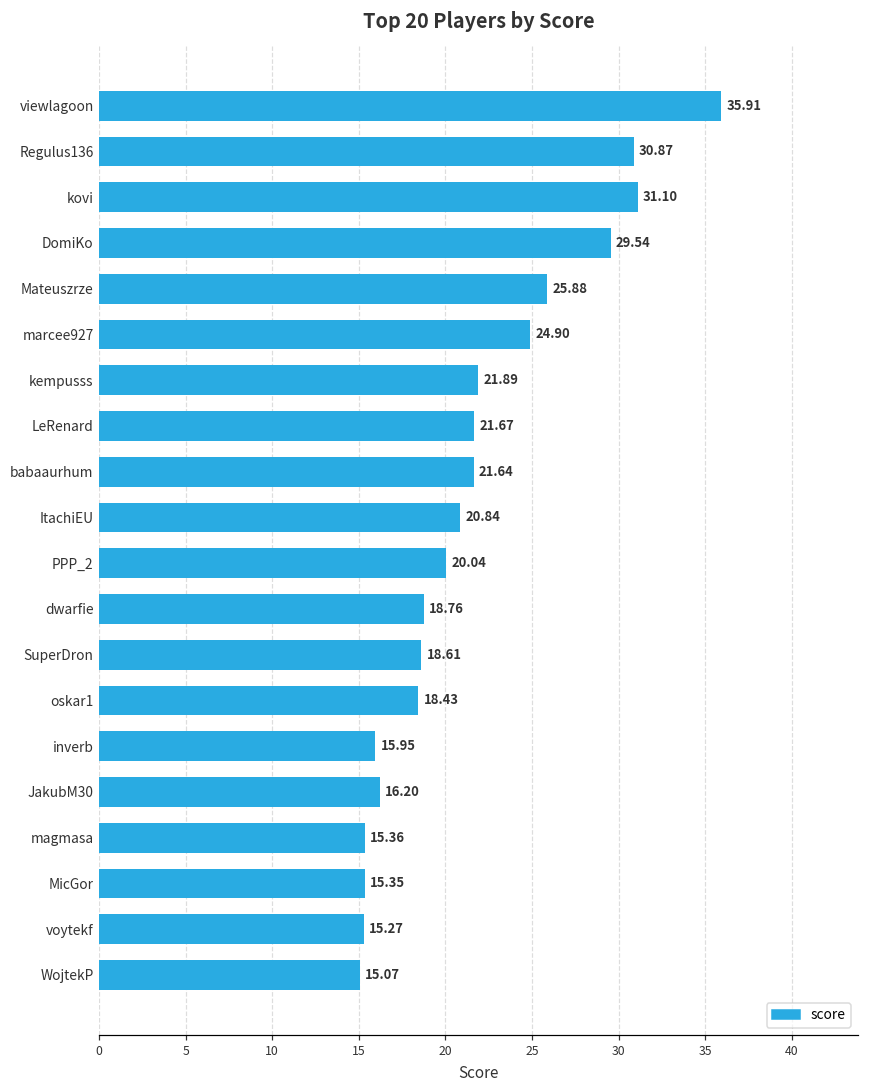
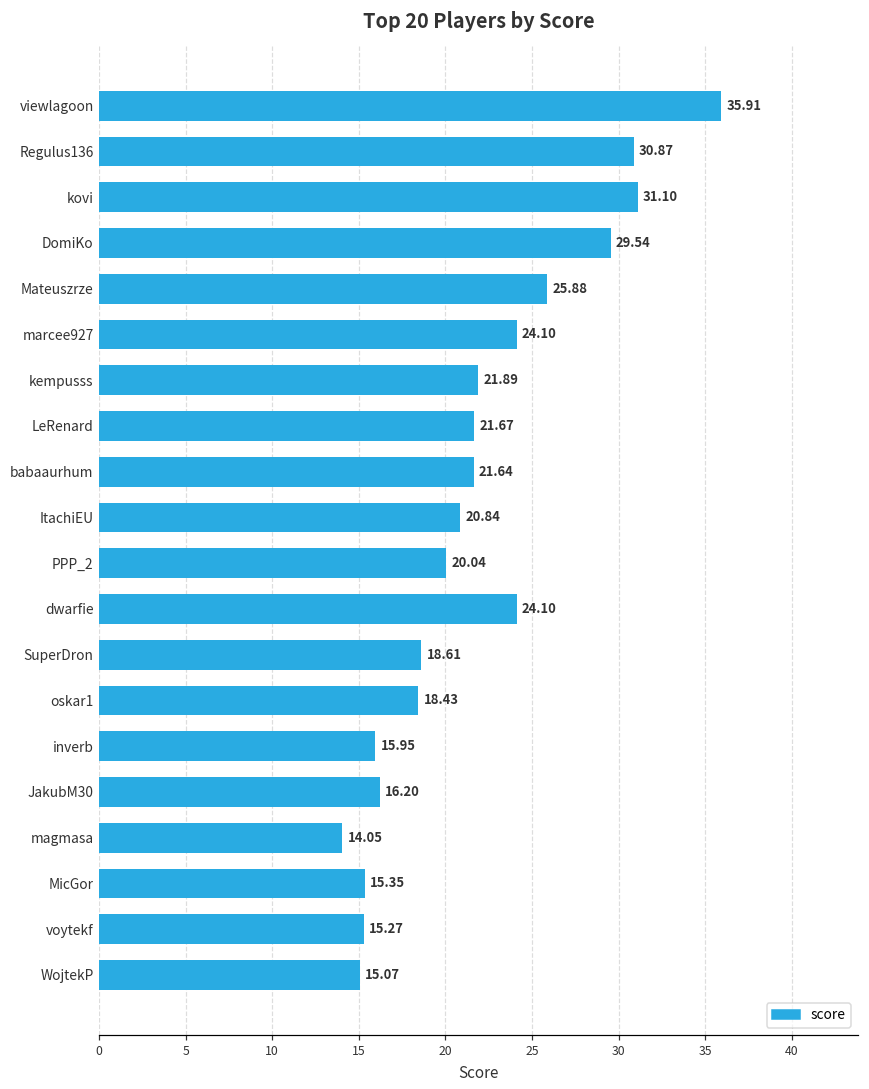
marcee927: 24.90 -> 24.10
dwarfie: 18.76 -> 24.10
magmasa: 15.36 -> 14.05
